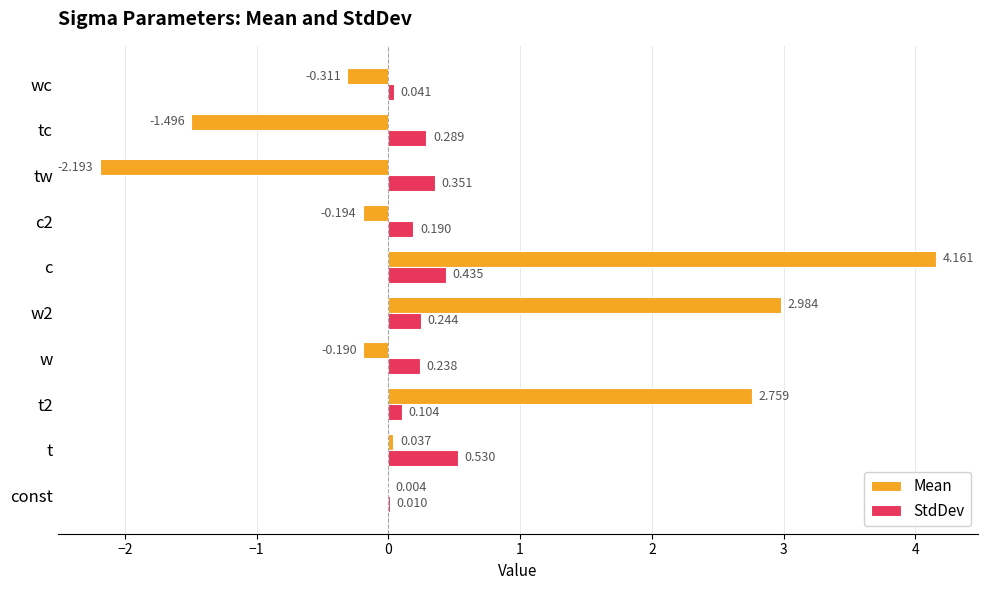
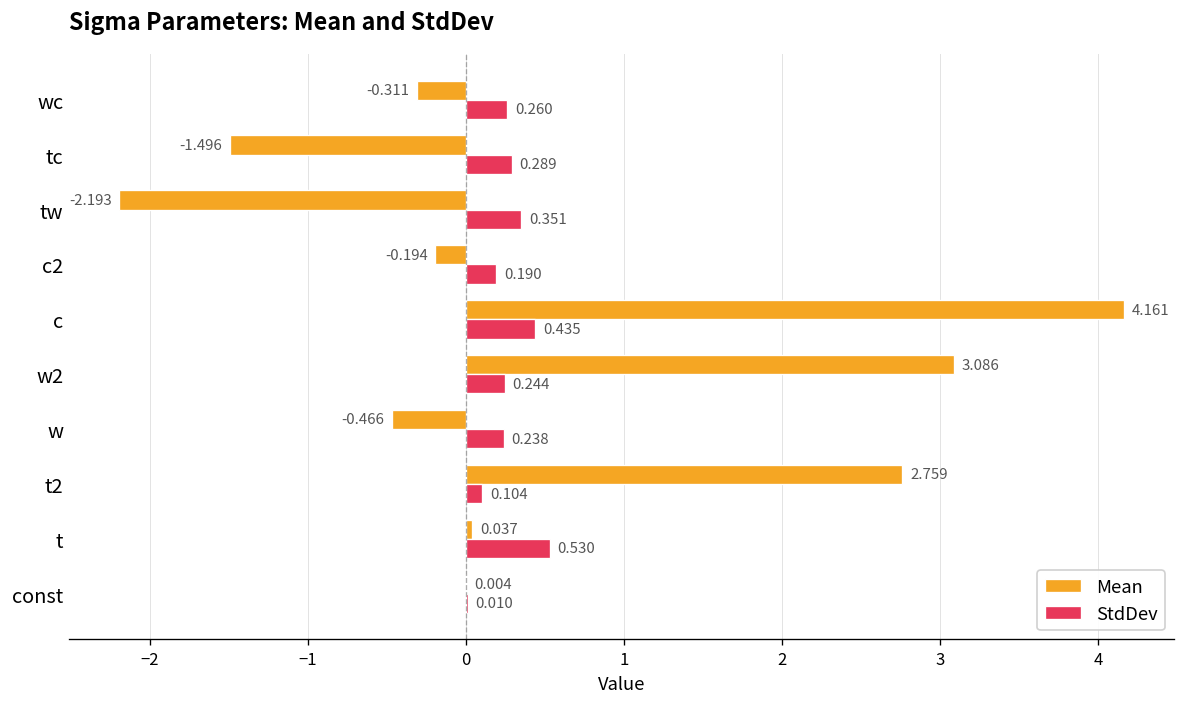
StdDev, wc: 0.041 -> 0.260
Mean, w2: 2.984 -> 3.086
Mean, w: -0.190 -> -0.466
